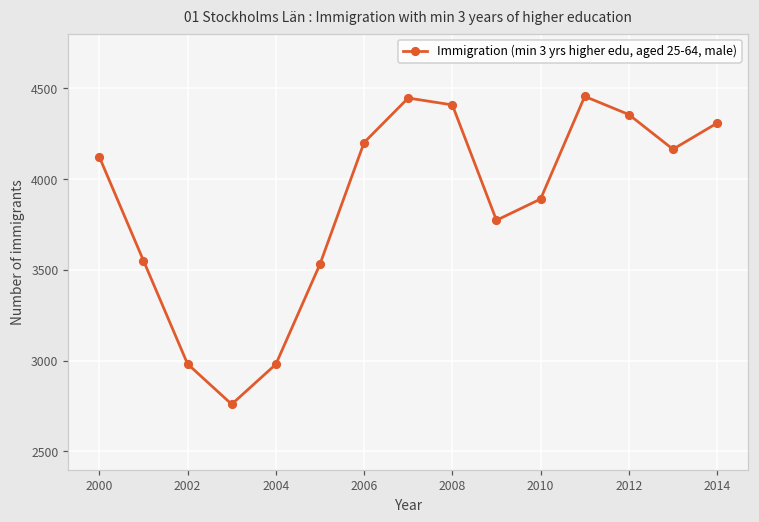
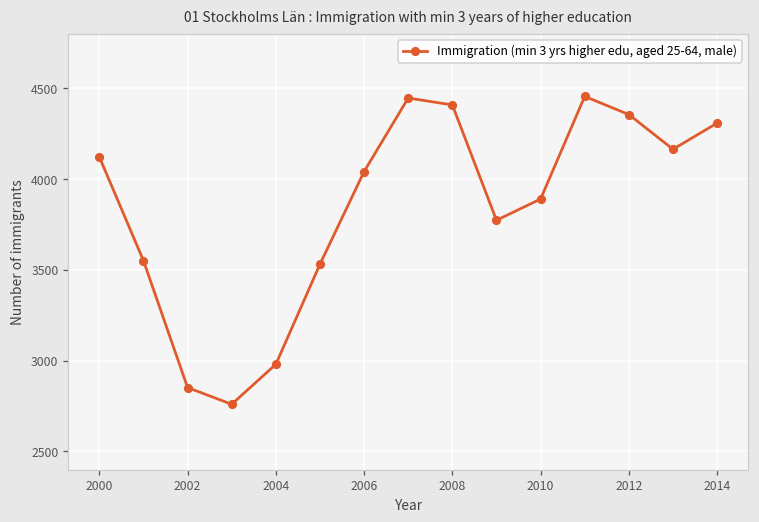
2002: 2980 -> 2850
2006: 4200 -> 4040
